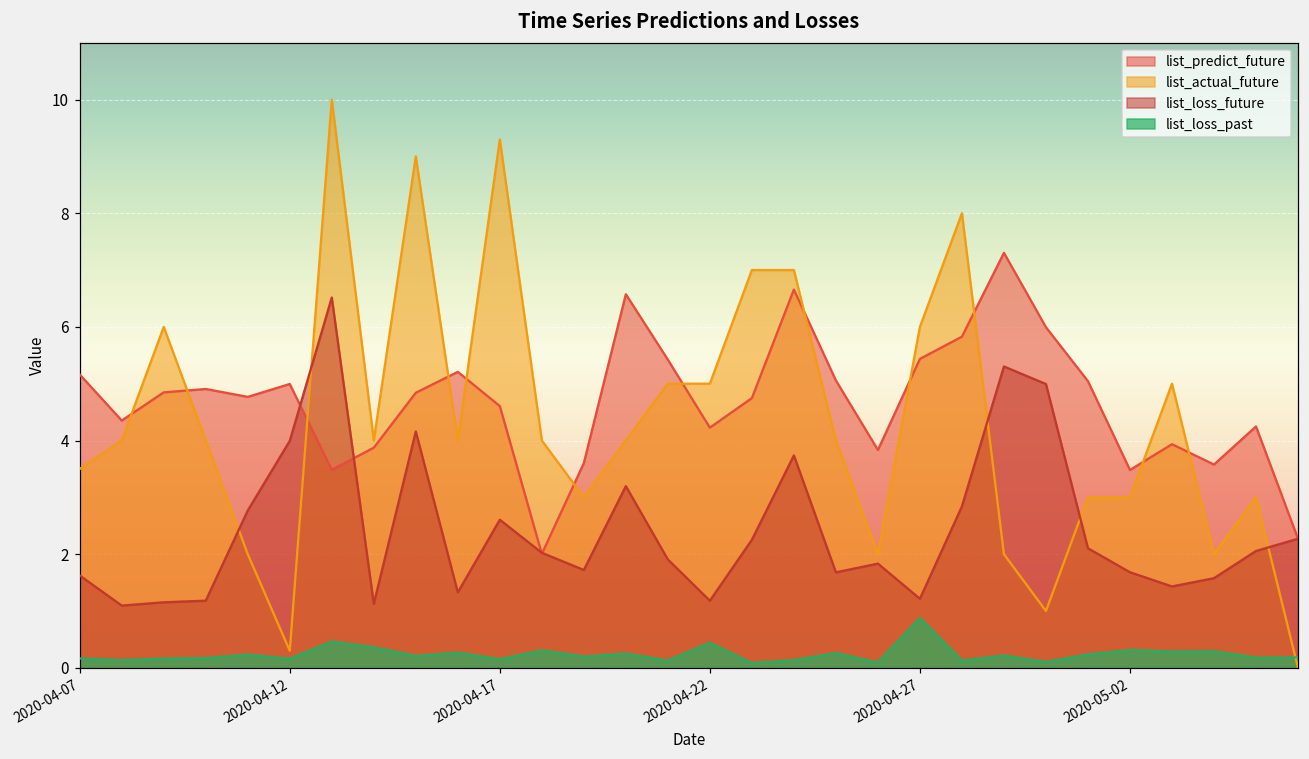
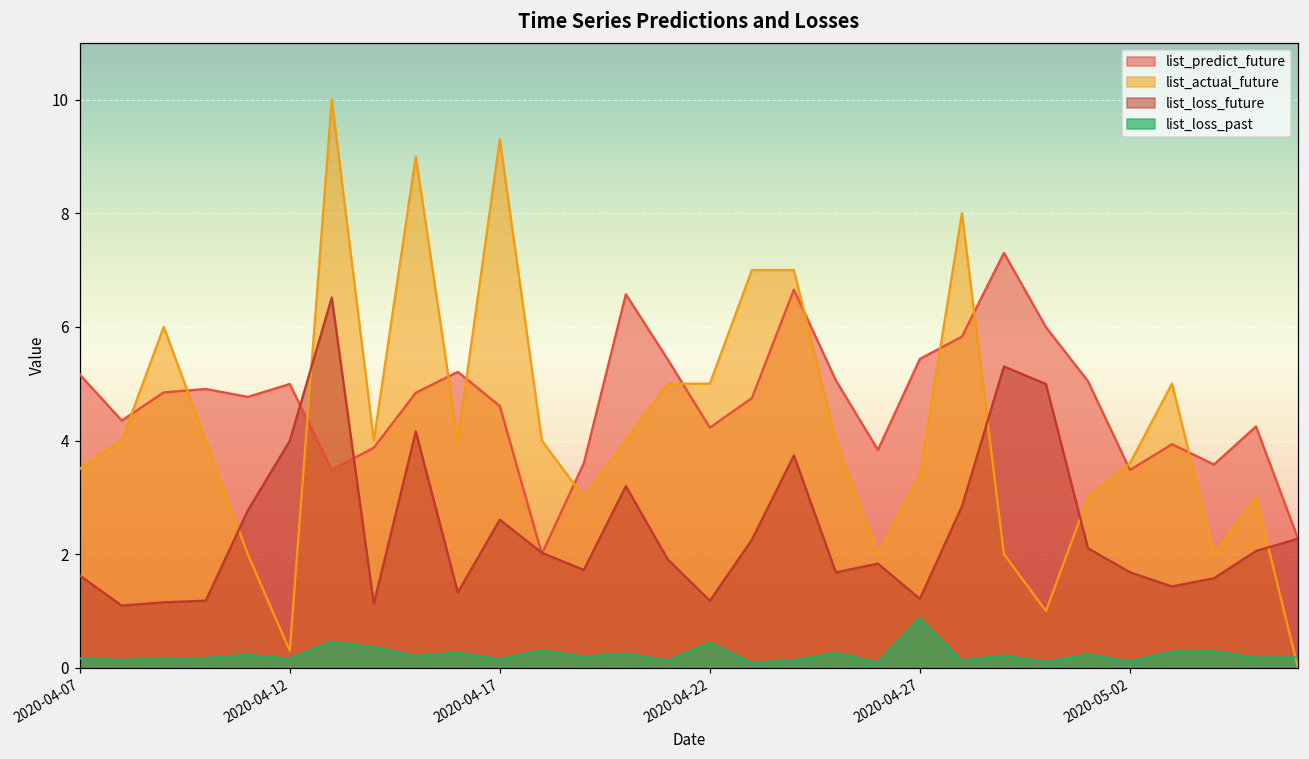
list_actual_future, 2020-04-27: 6.0 -> 3.4
list_actual_future, 2020-05-02: 3.0 -> 3.6
list_loss_past, 2020-05-02: 0.3 -> 0.1
